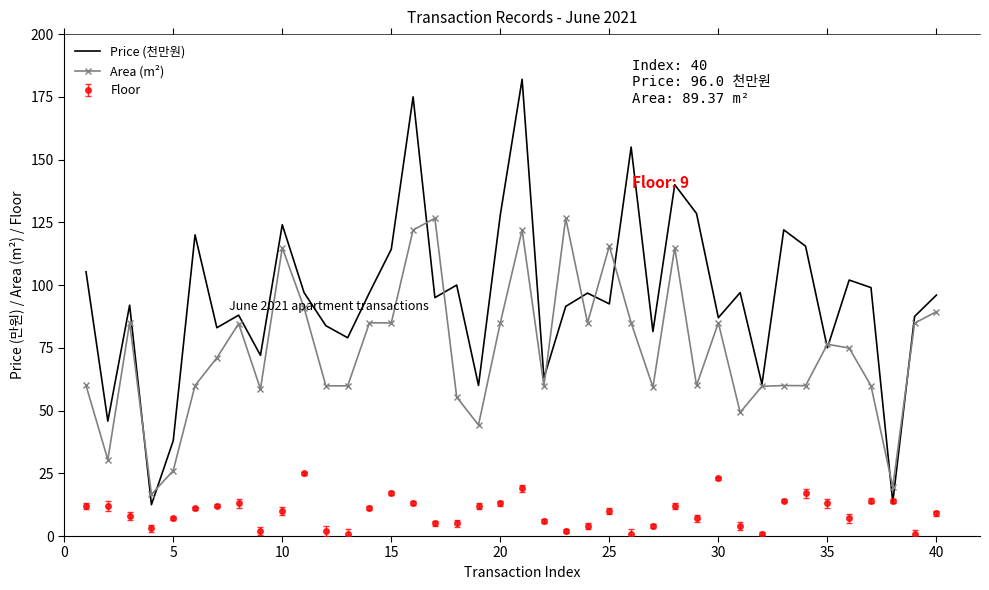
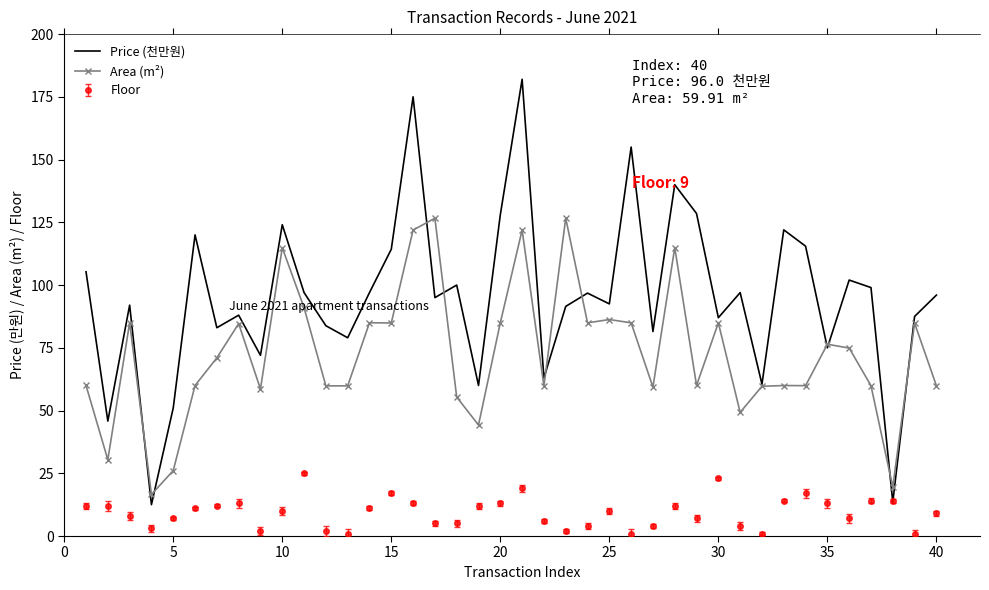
Price (천만원), 5: 38 -> 51
Area (m²), 25: 116 -> 86
Area (m²), 40: 89.37 -> 59.91
